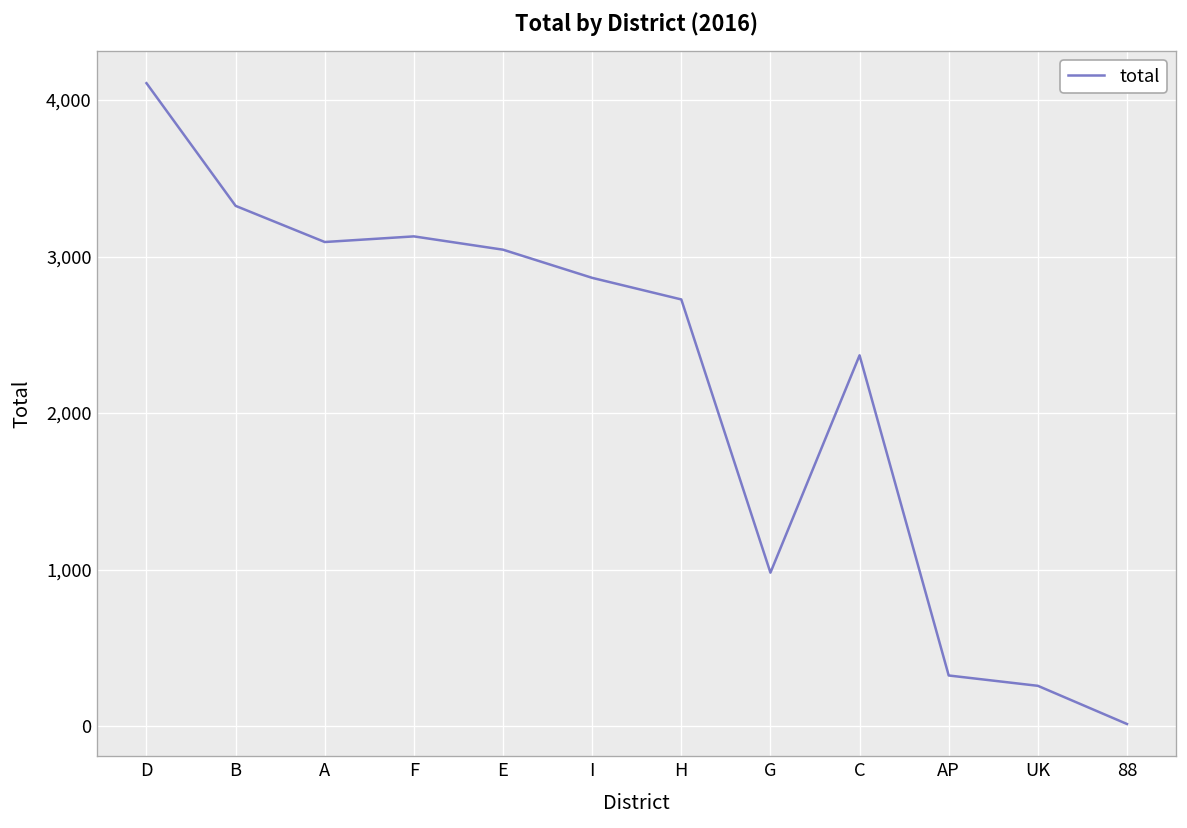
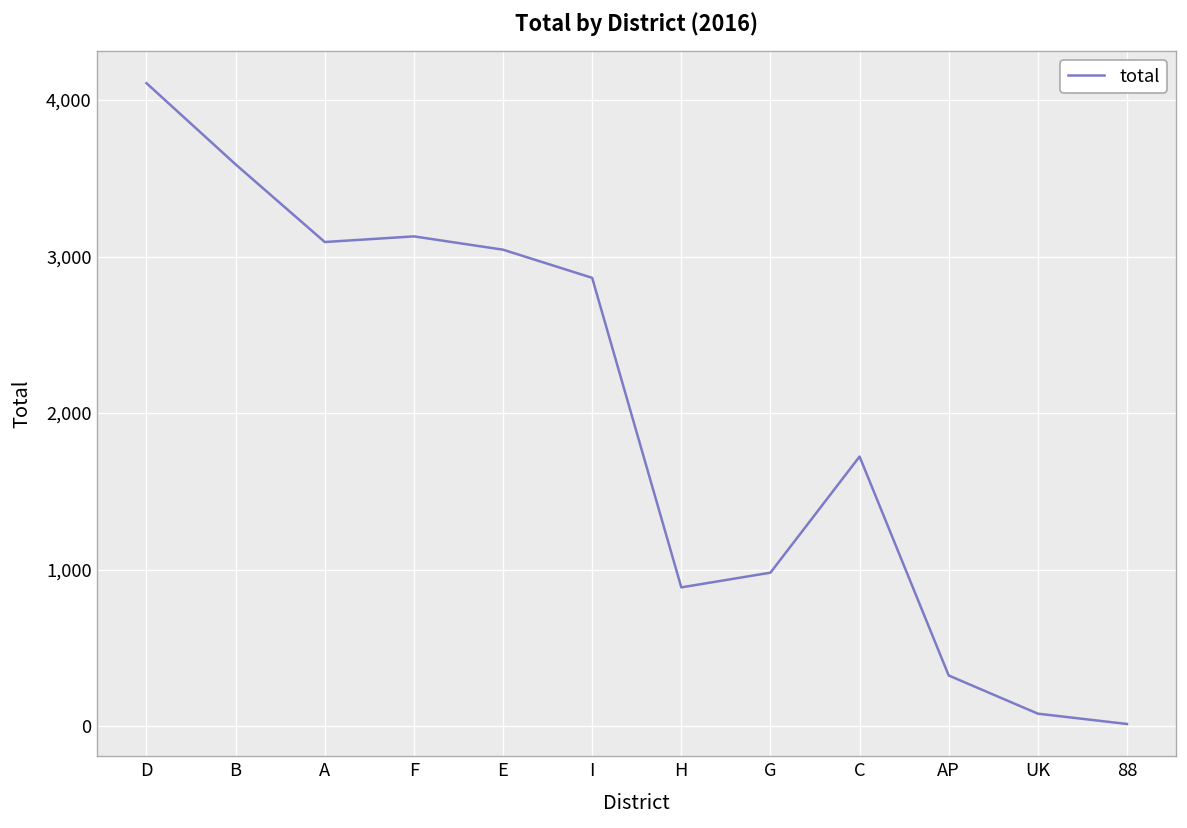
B: 3,320 -> 3,590
H: 2,730 -> 890
C: 2,370 -> 1,720
UK: 260 -> 80
